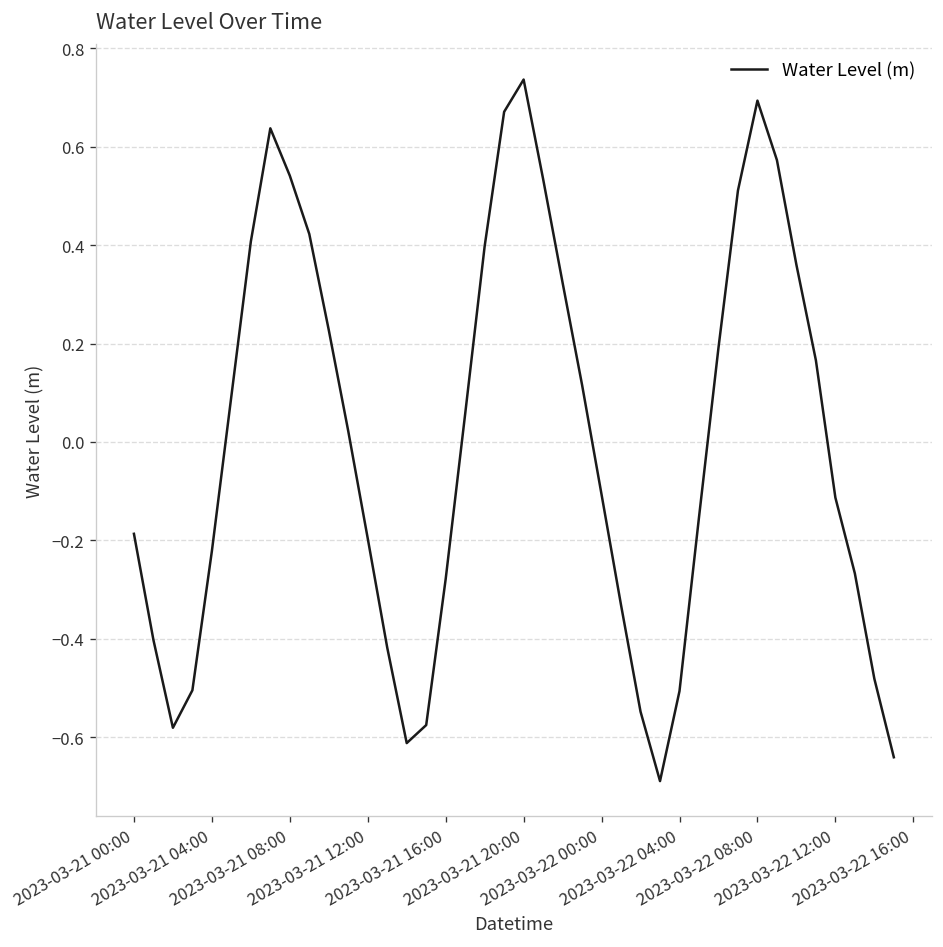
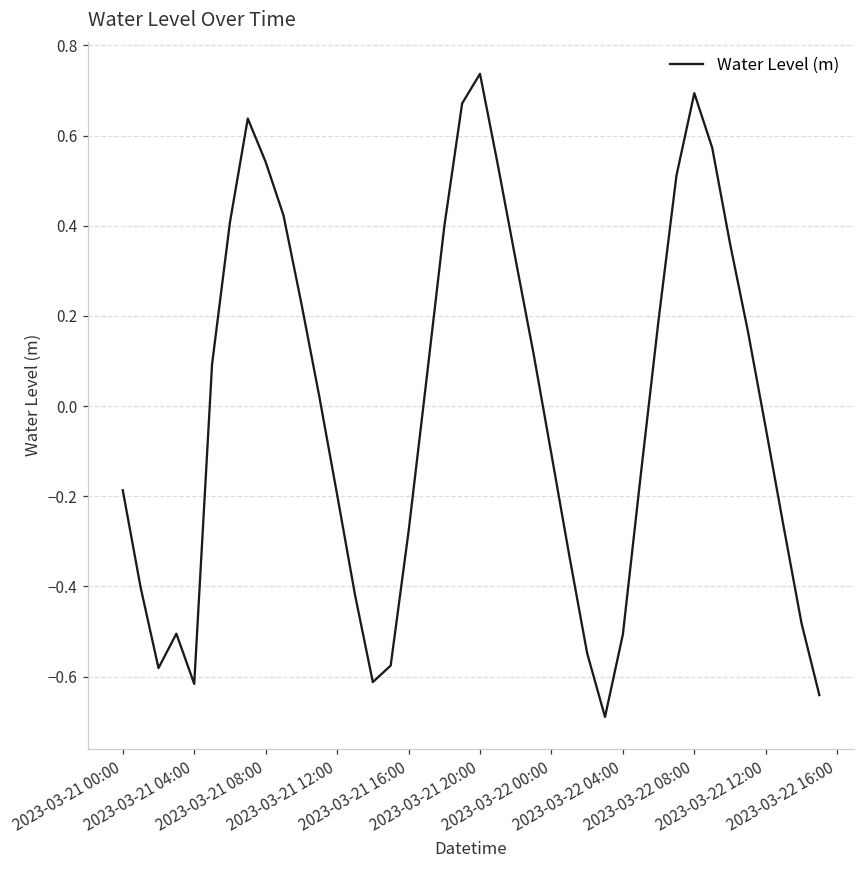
2023-03-21 04:00: -0.22 -> -0.62
2023-03-22 12:00: -0.11 -> -0.05
